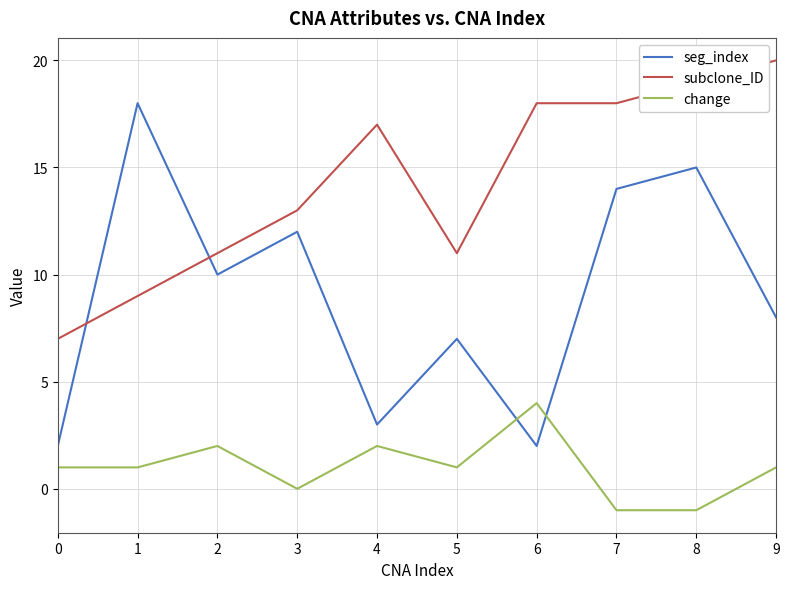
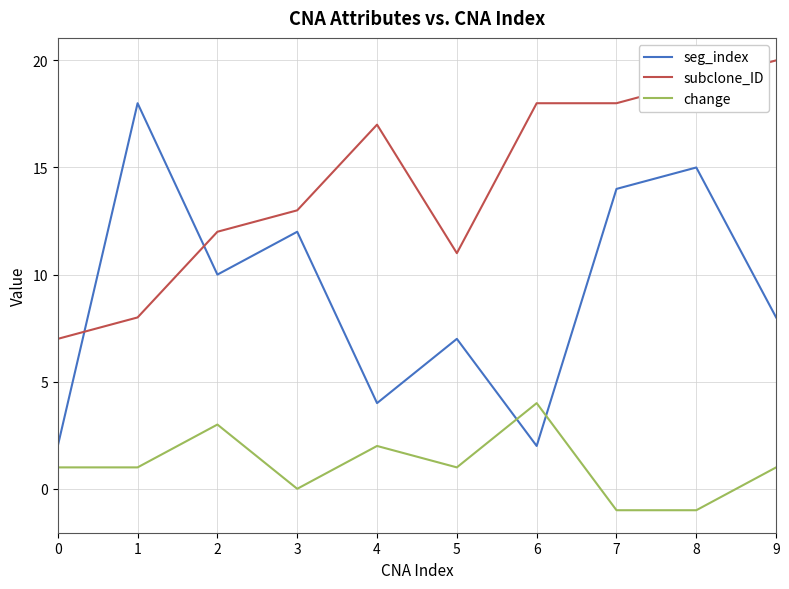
subclone_ID, 1: 9 -> 8
subclone_ID, 2: 11 -> 12
change, 2: 2 -> 3
seg_index, 4: 3 -> 4
